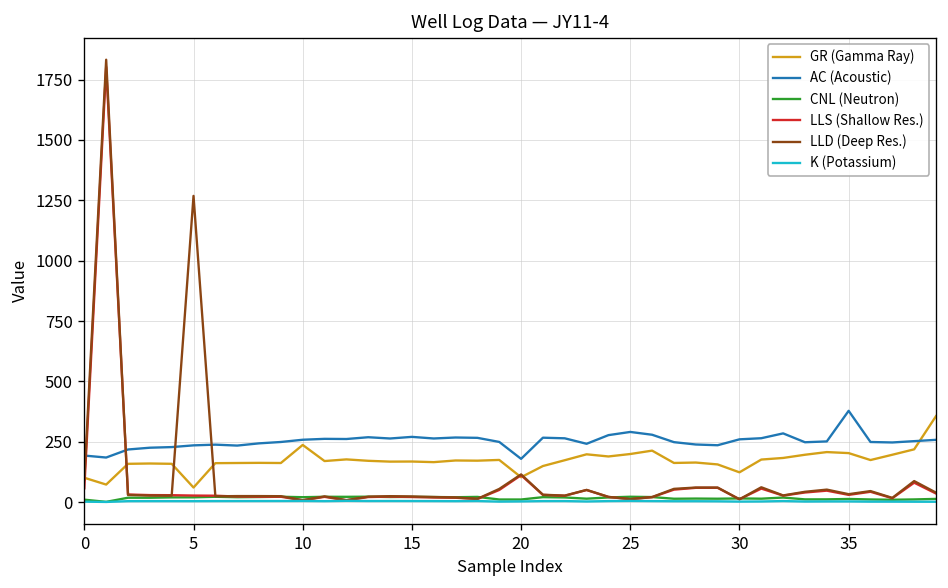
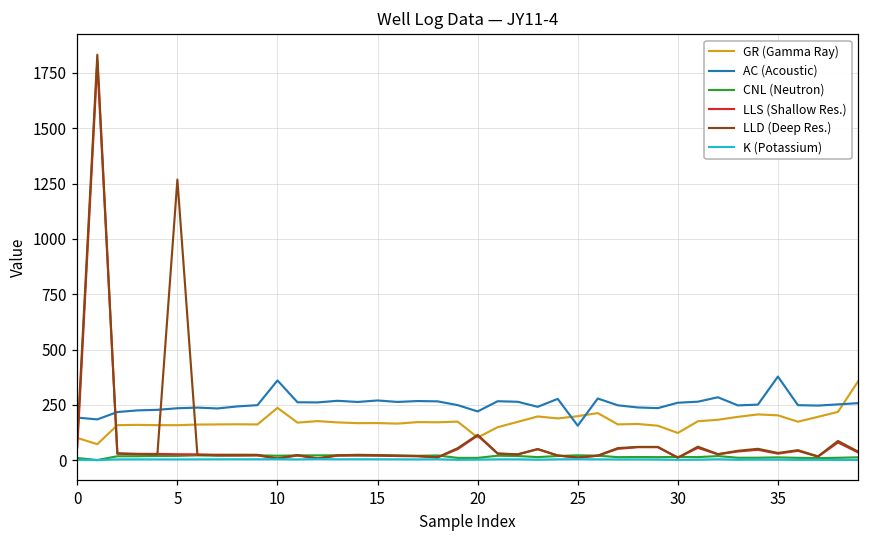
GR (Gamma Ray), 5: 60 -> 160
AC (Acoustic), 10: 260 -> 360
AC (Acoustic), 20: 180 -> 220
AC (Acoustic), 25: 290 -> 160
